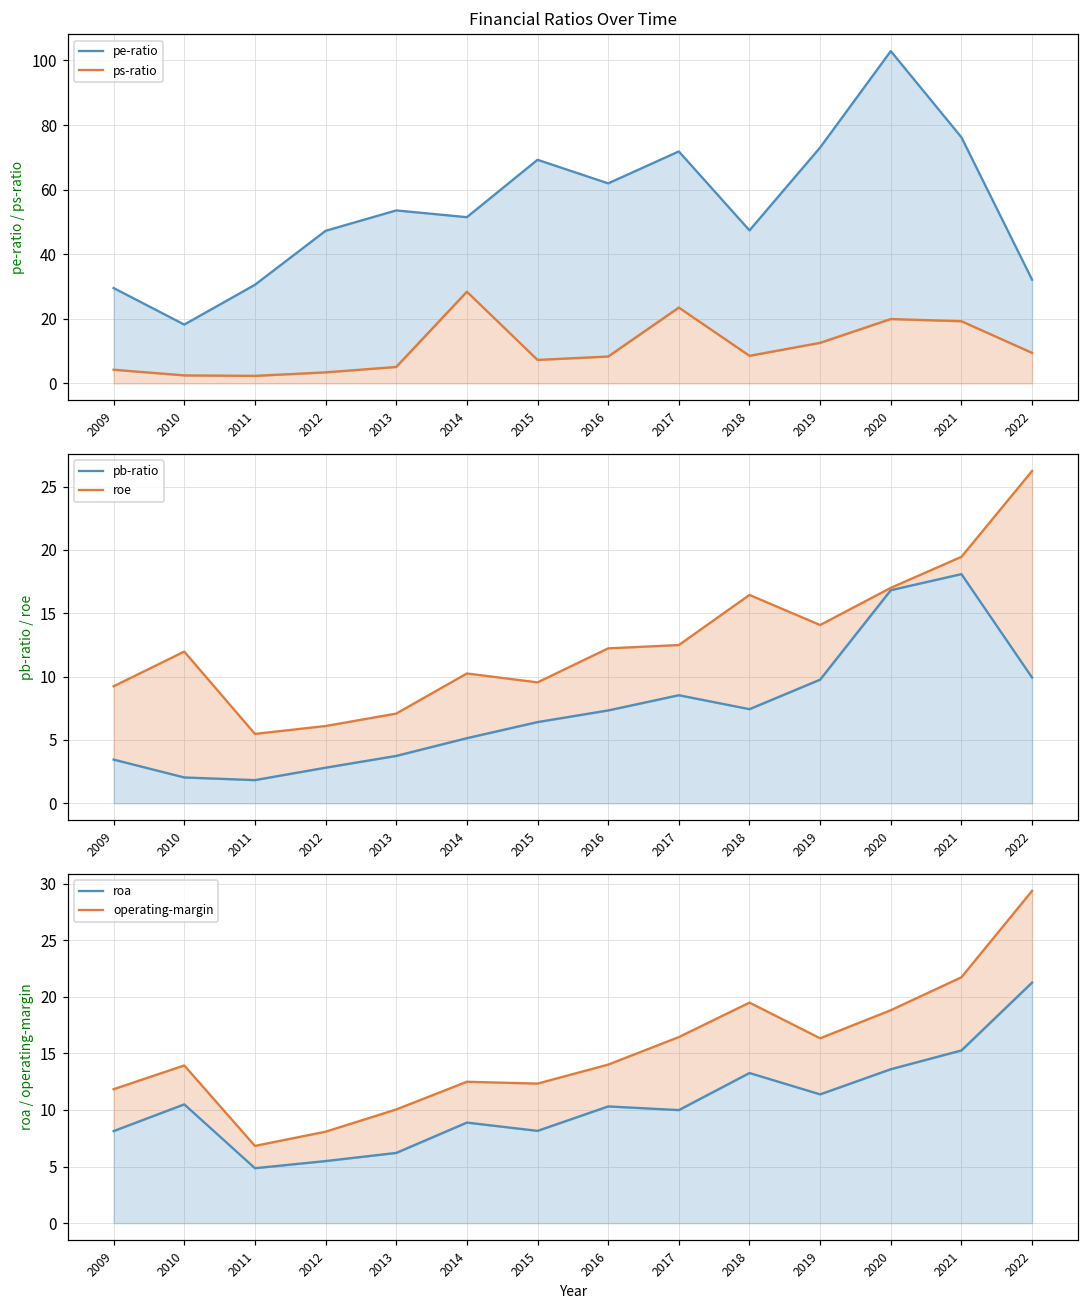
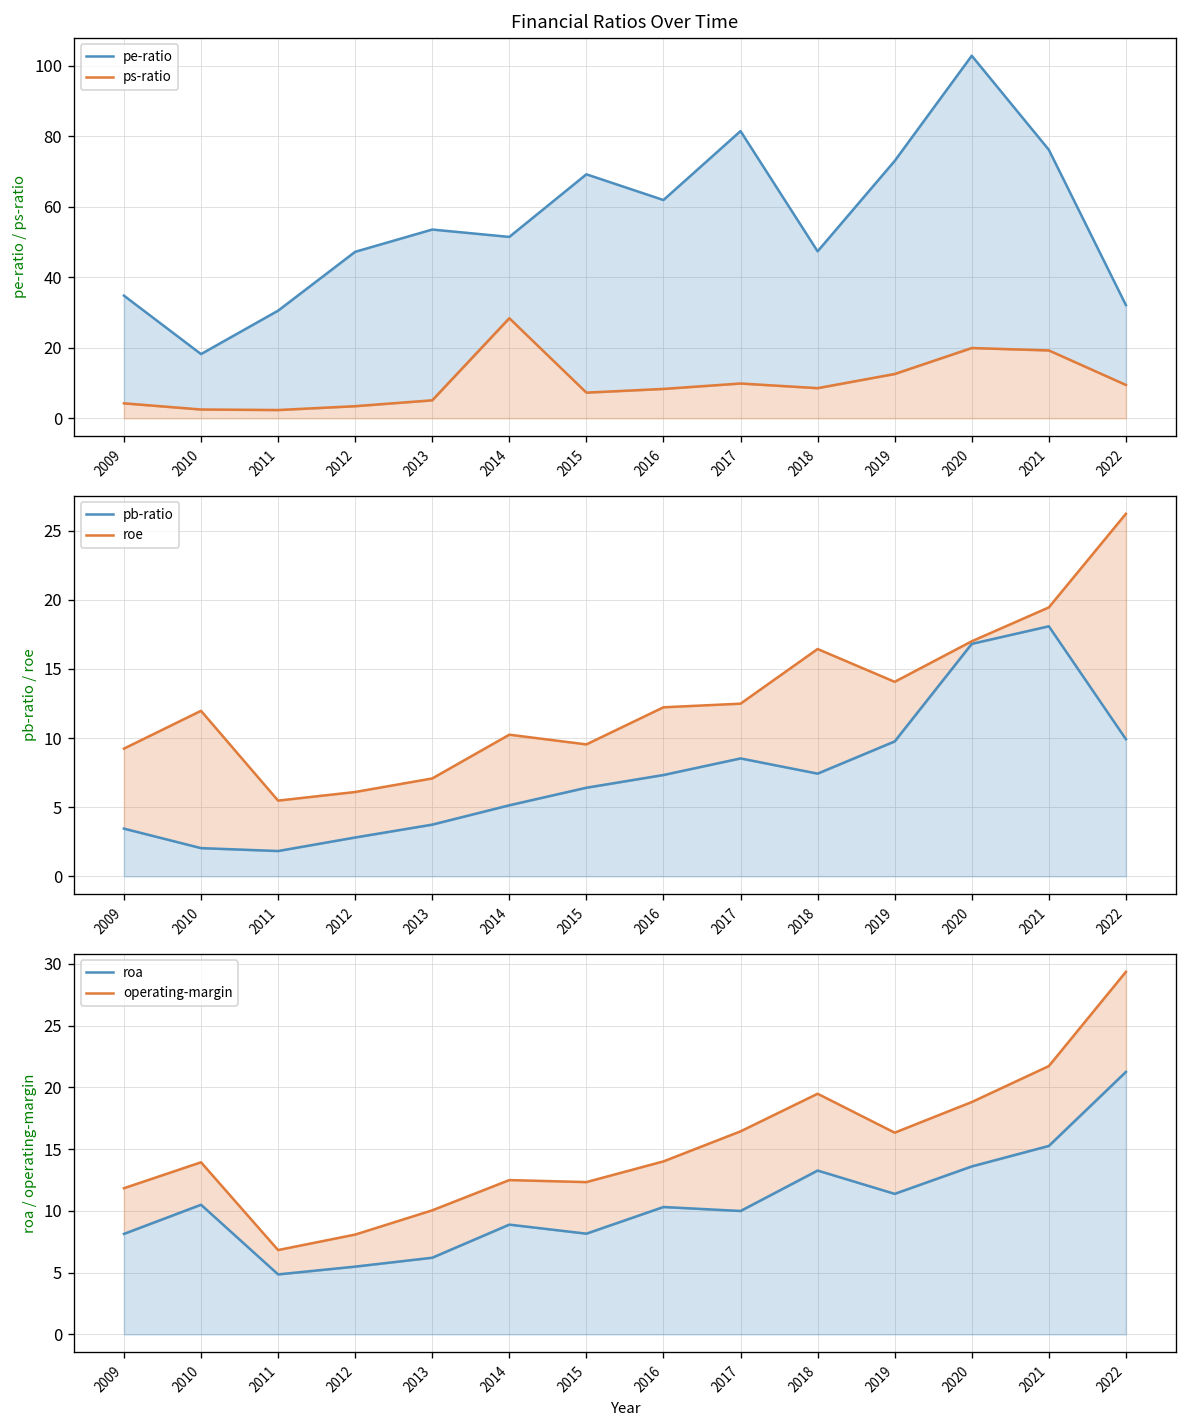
Financial Ratios Over Time, pe-ratio, 2009: 30 -> 35
Financial Ratios Over Time, pe-ratio, 2017: 72 -> 82
Financial Ratios Over Time, ps-ratio, 2017: 23 -> 10
